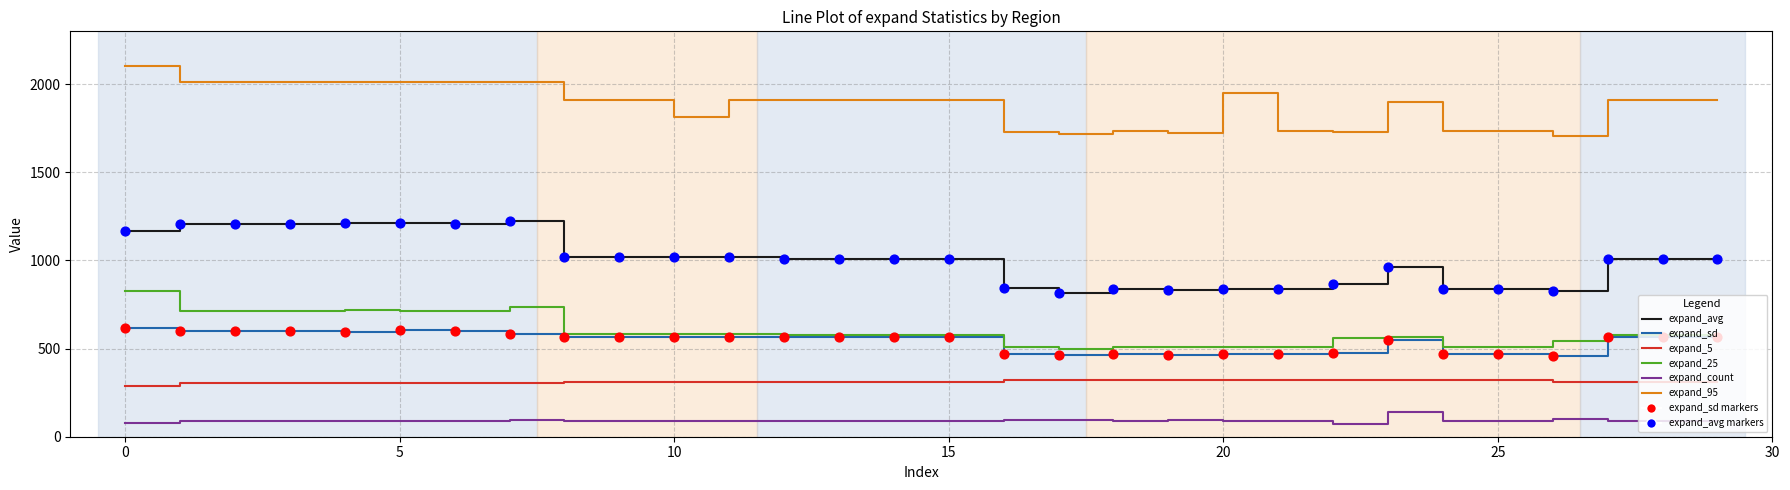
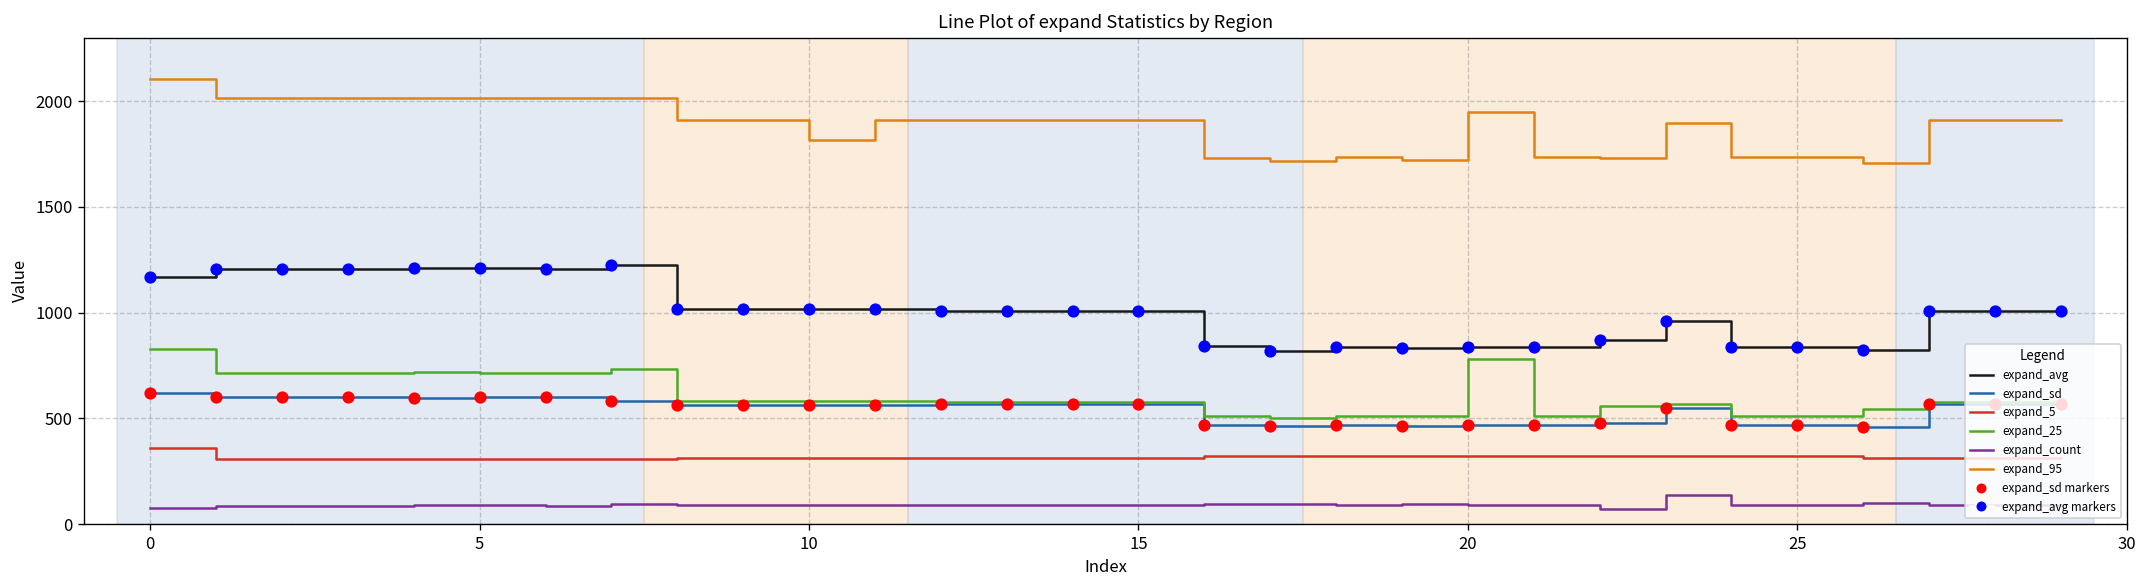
expand_5, 0: 290 -> 360
expand_25, 20: 510 -> 780
